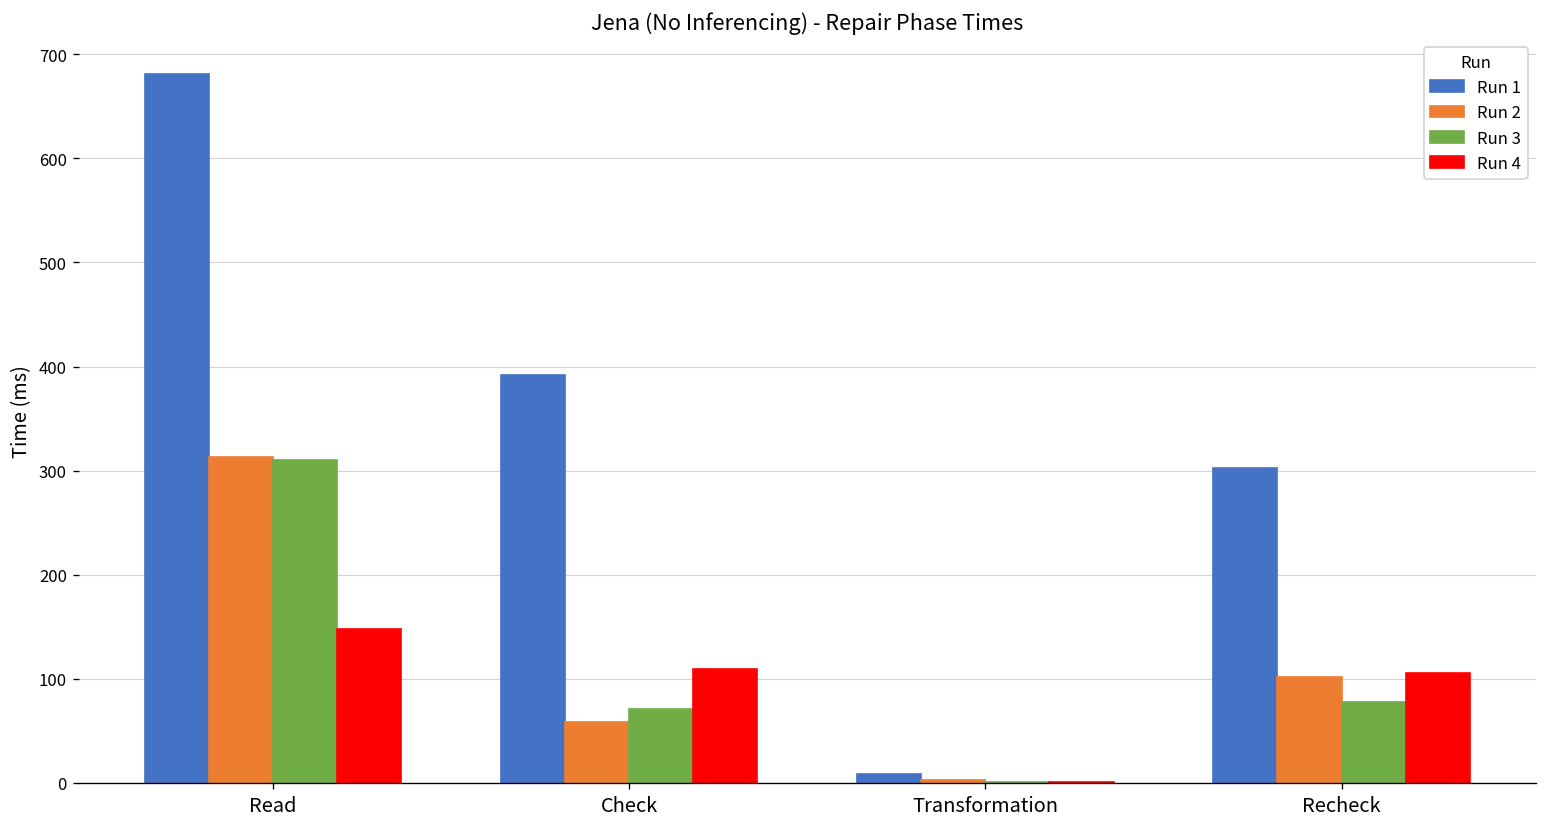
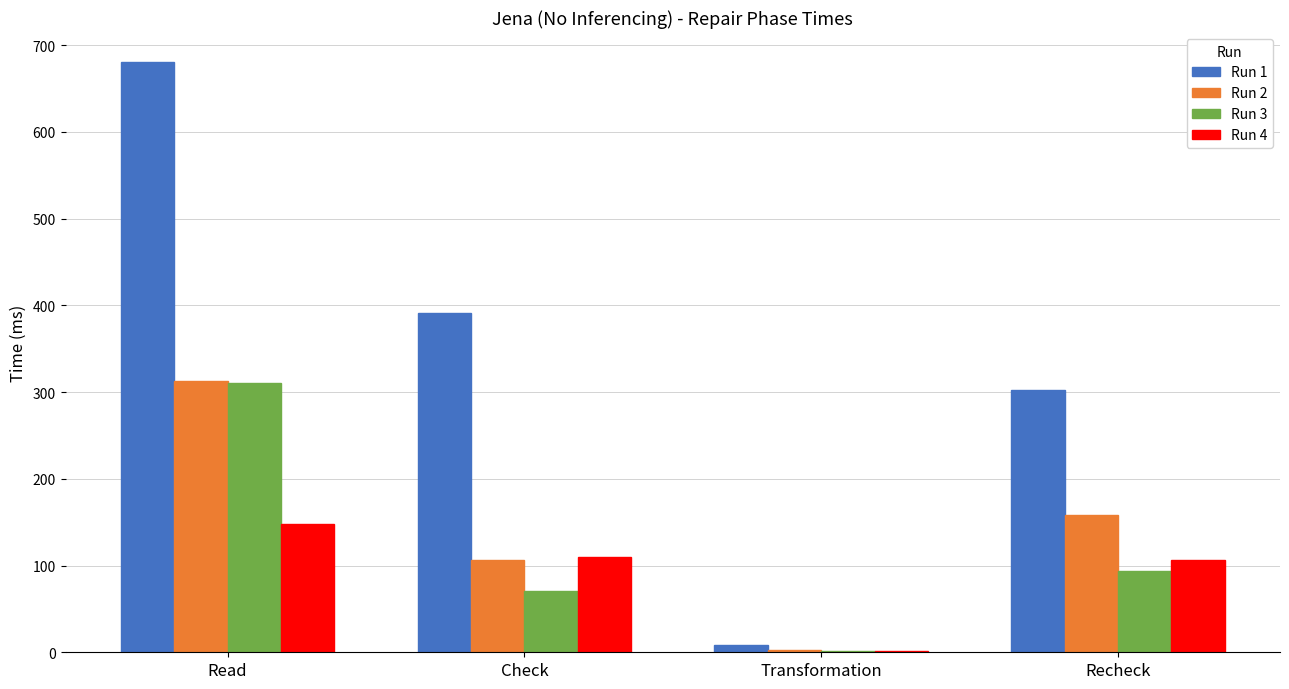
Run 2, Check: 60 -> 110
Run 2, Recheck: 100 -> 160
Run 3, Recheck: 80 -> 90
